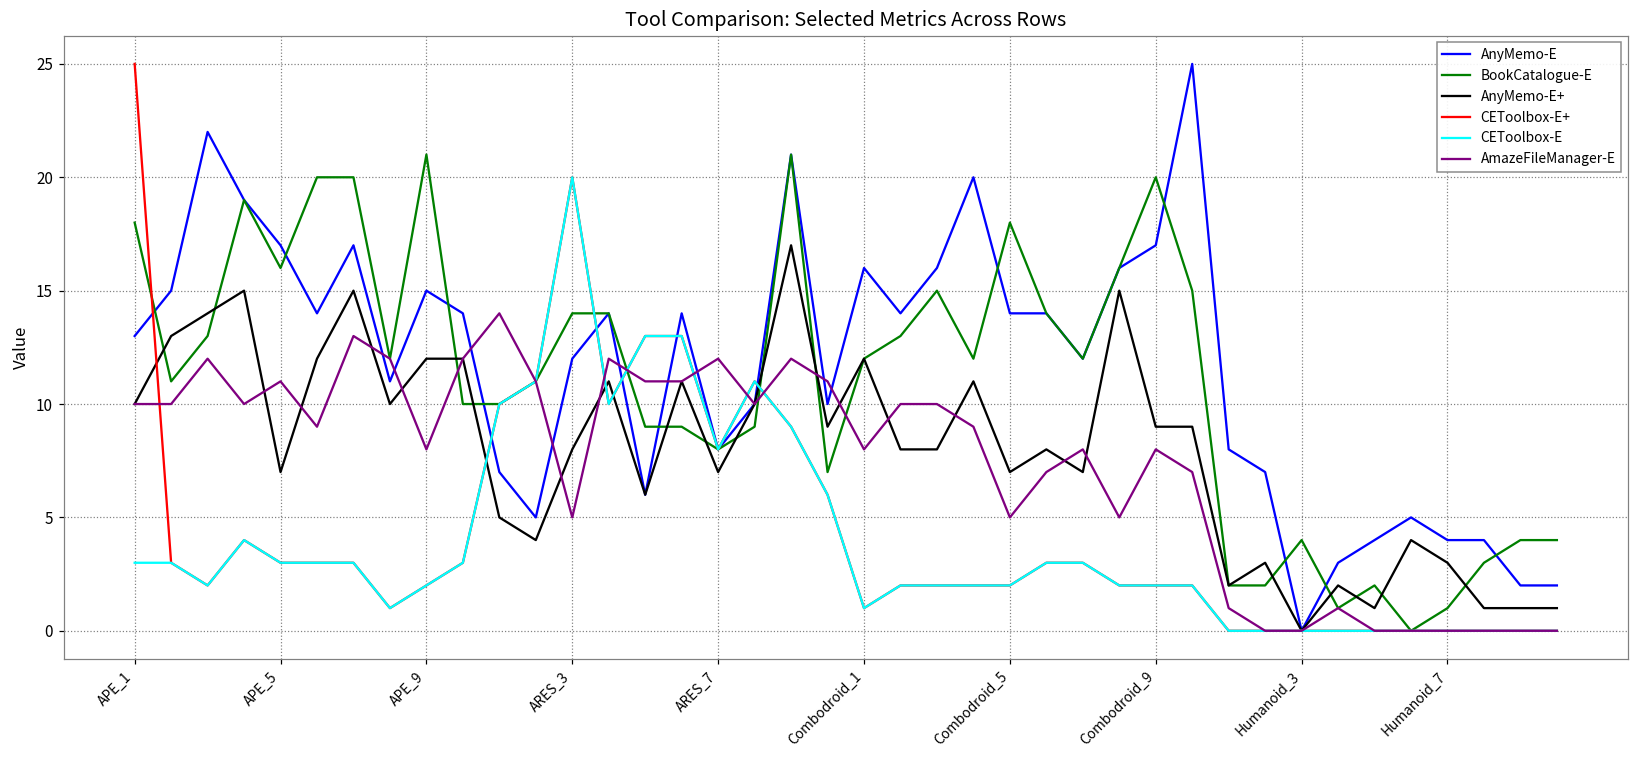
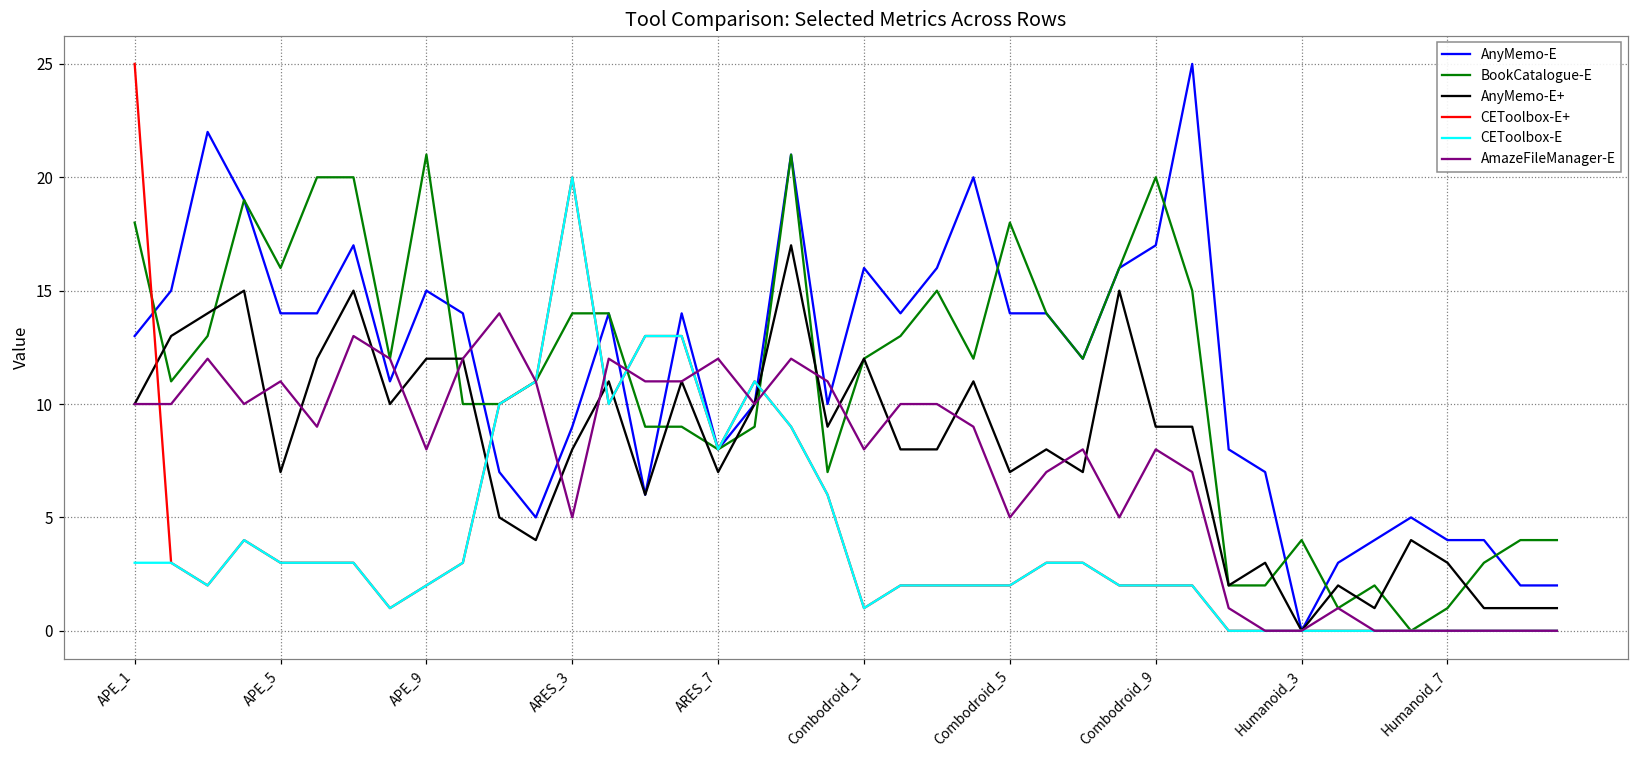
AnyMemo-E, APE_5: 17 -> 14
AnyMemo-E, ARES_3: 12 -> 9
